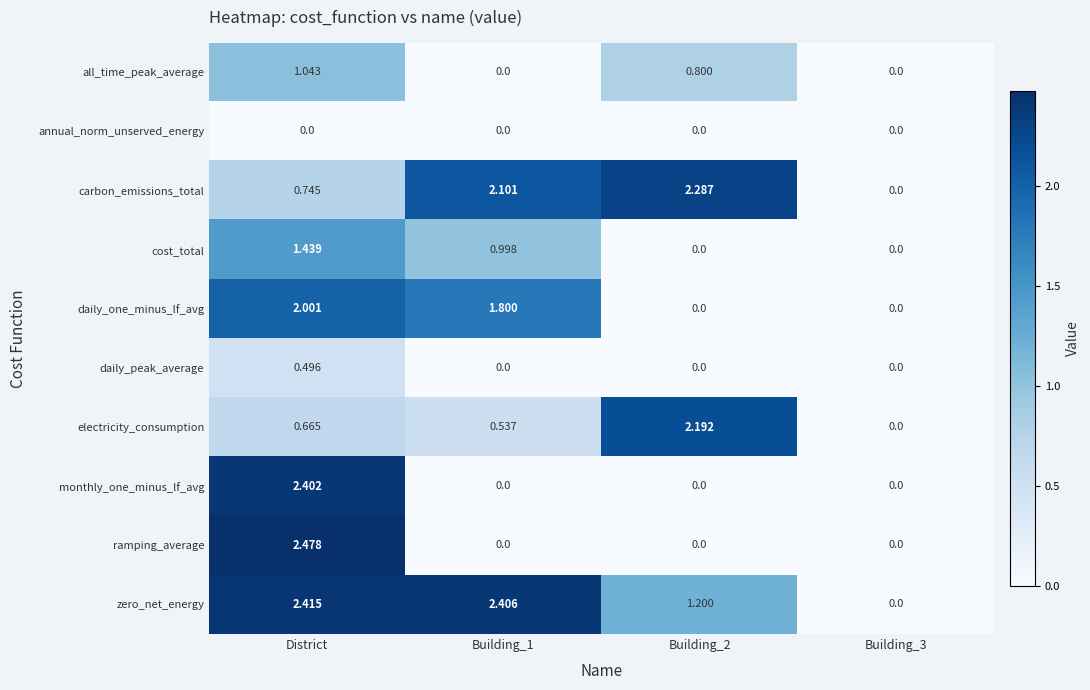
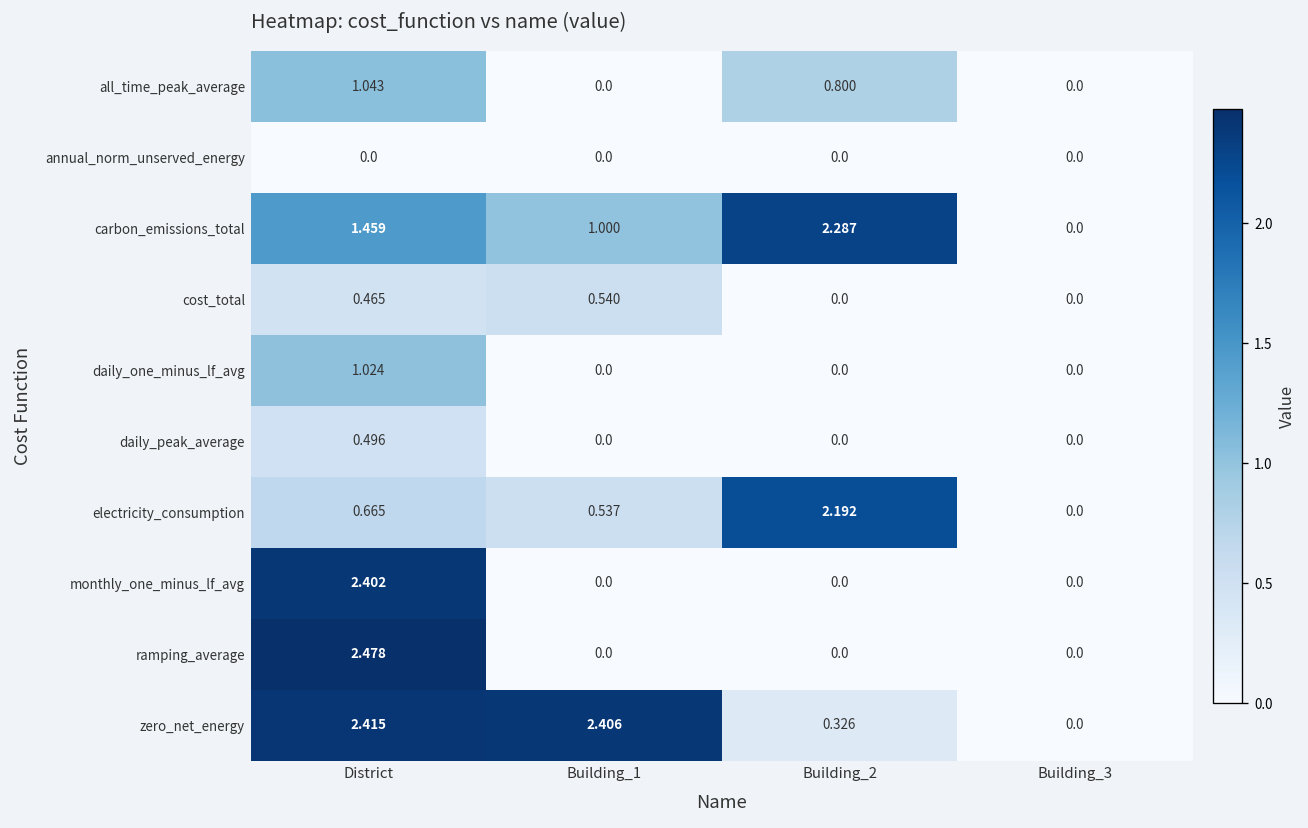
carbon_emissions_total, District: 0.745 -> 1.459
carbon_emissions_total, Building_1: 2.101 -> 1.000
cost_total, District: 1.439 -> 0.465
cost_total, Building_1: 0.998 -> 0.540
daily_one_minus_lf_avg, District: 2.001 -> 1.024
daily_one_minus_lf_avg, Building_1: 1.800 -> 0.0
zero_net_energy, Building_2: 1.200 -> 0.326
